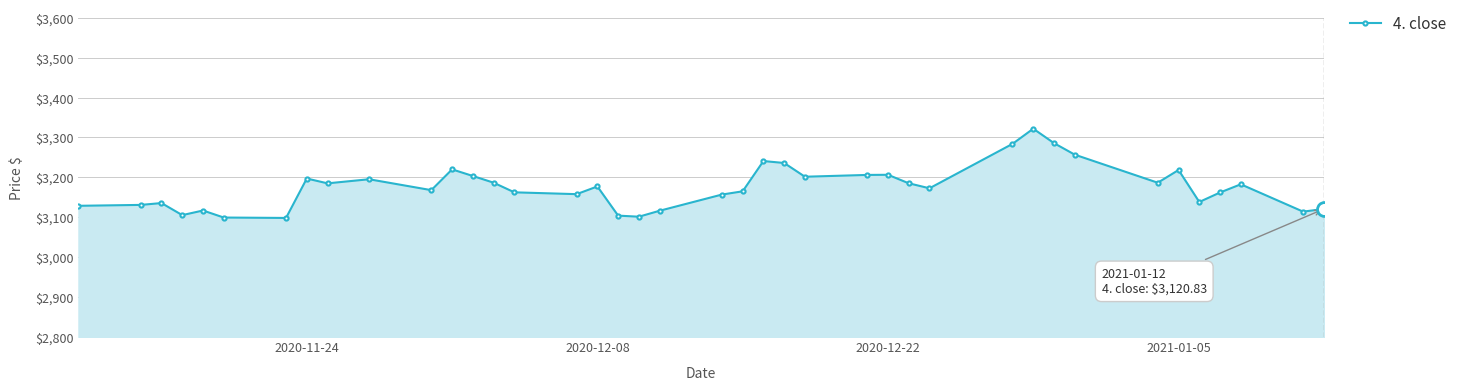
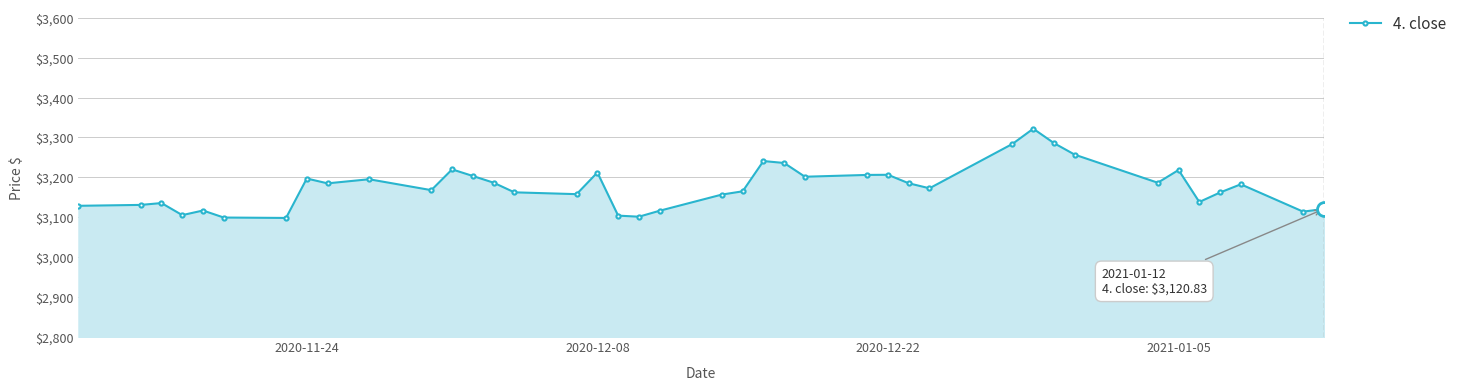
4. close, 2020-12-08: $3,180 -> $3,210
